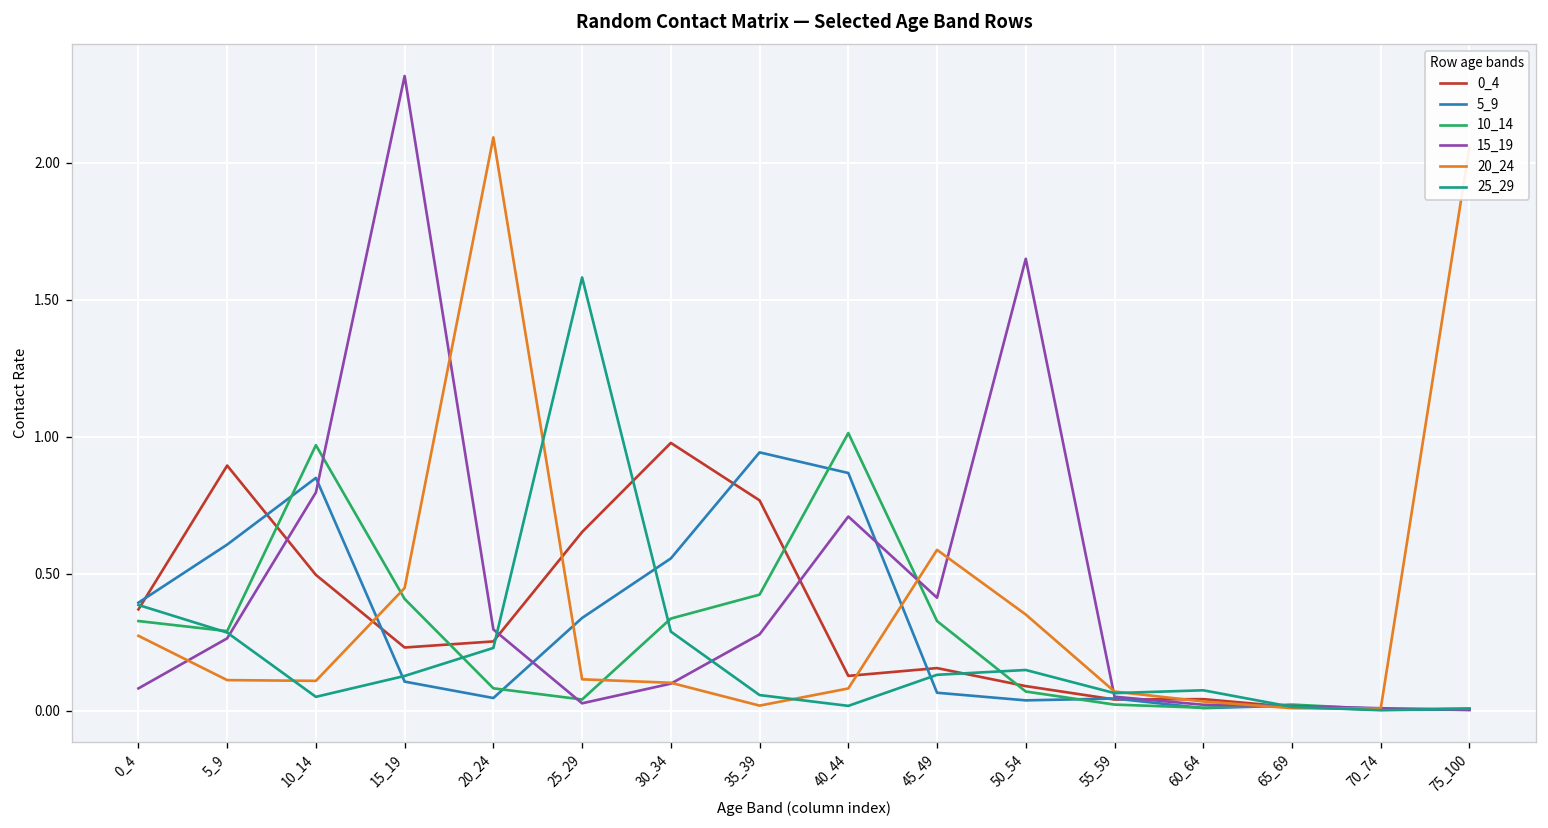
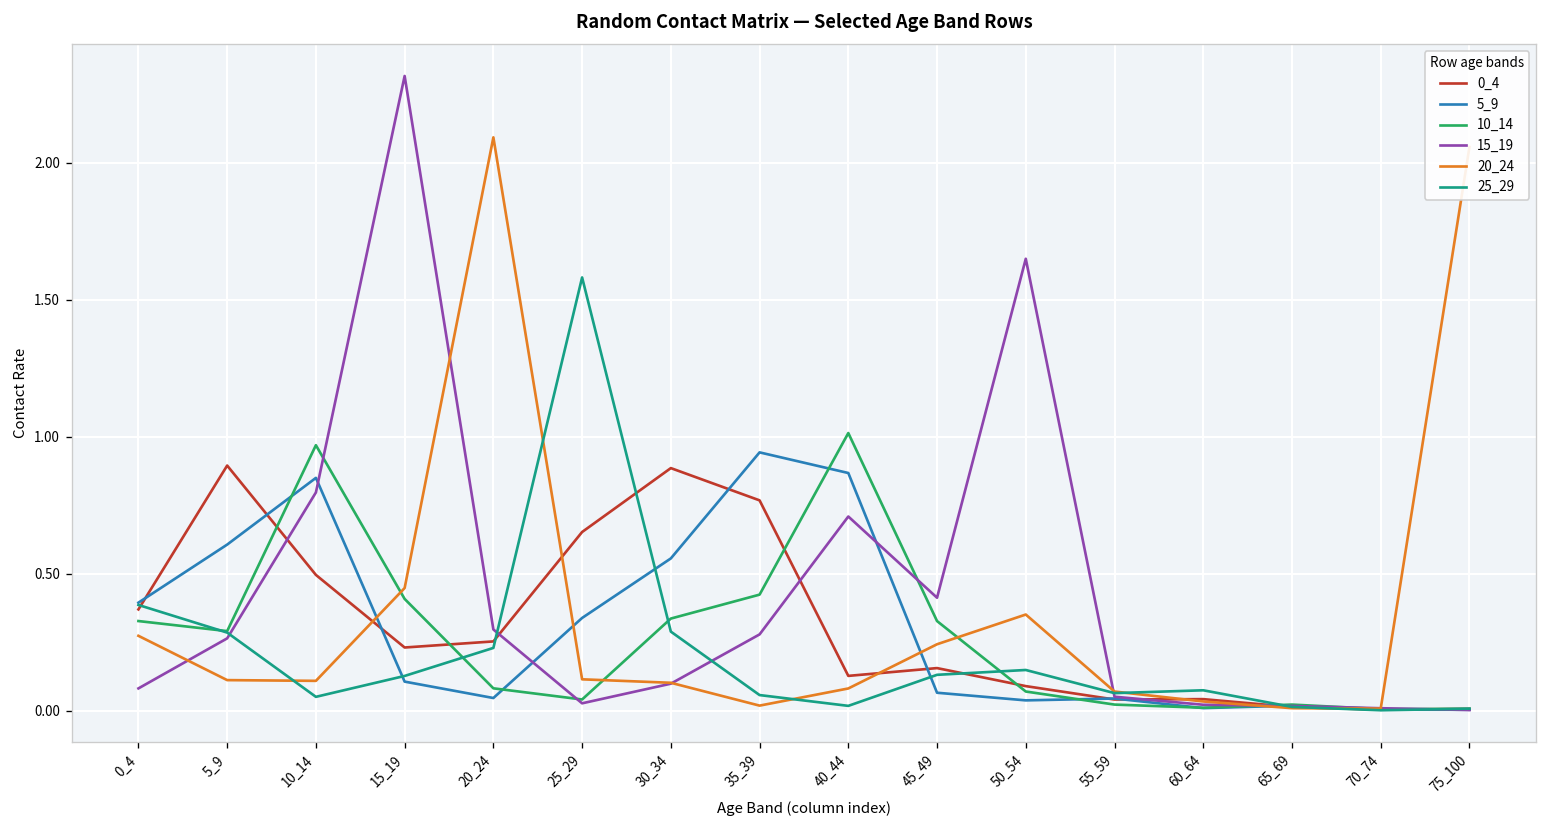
0_4, 30_34: 0.98 -> 0.89
20_24, 45_49: 0.59 -> 0.24
